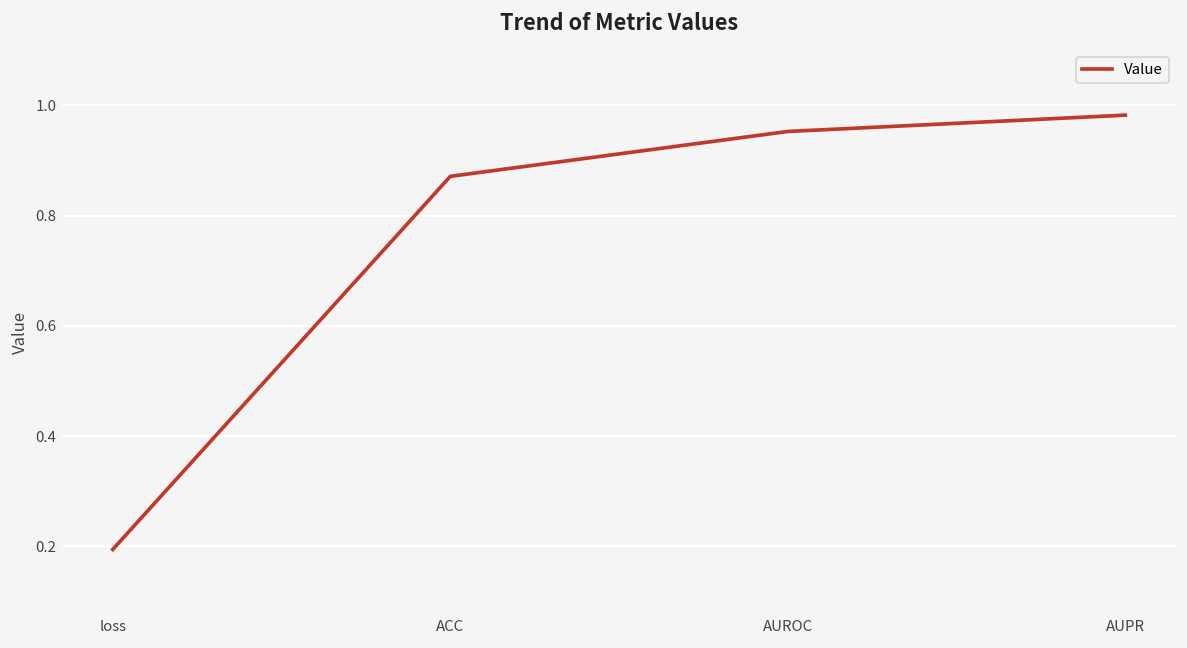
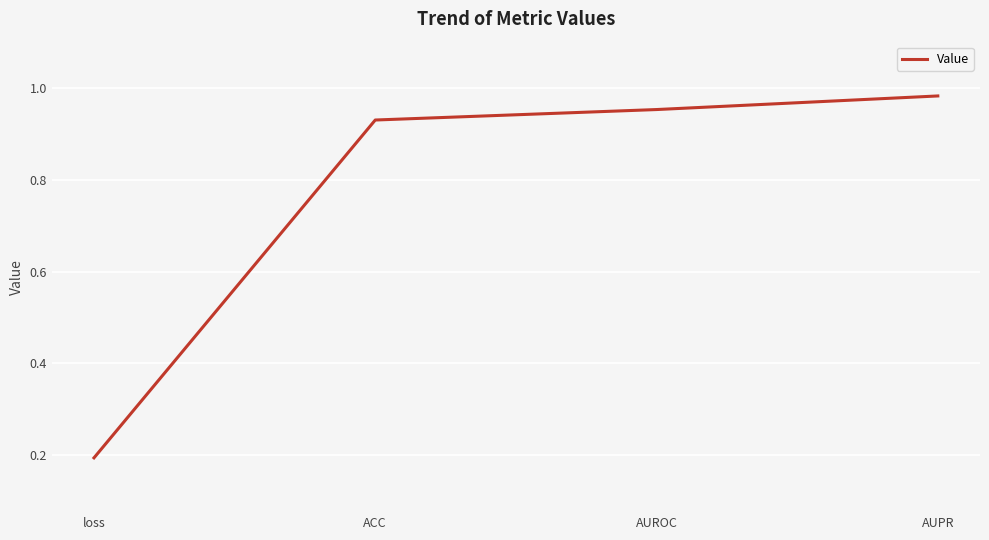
ACC: 0.87 -> 0.93
